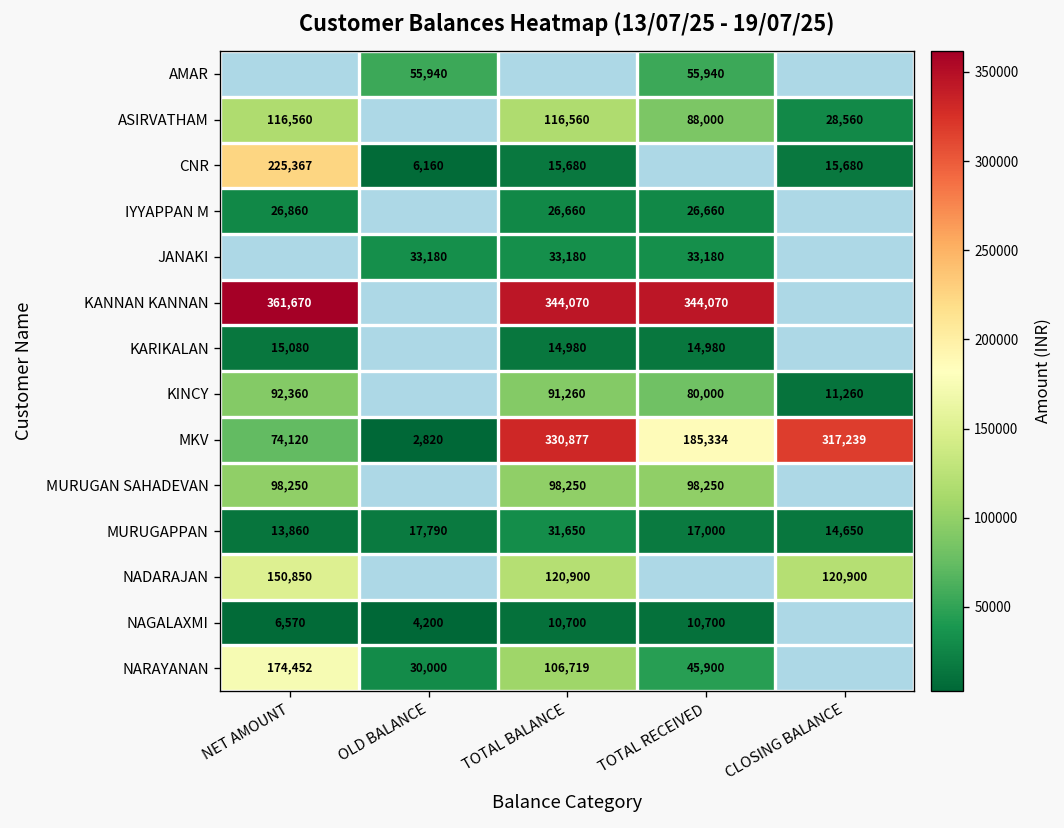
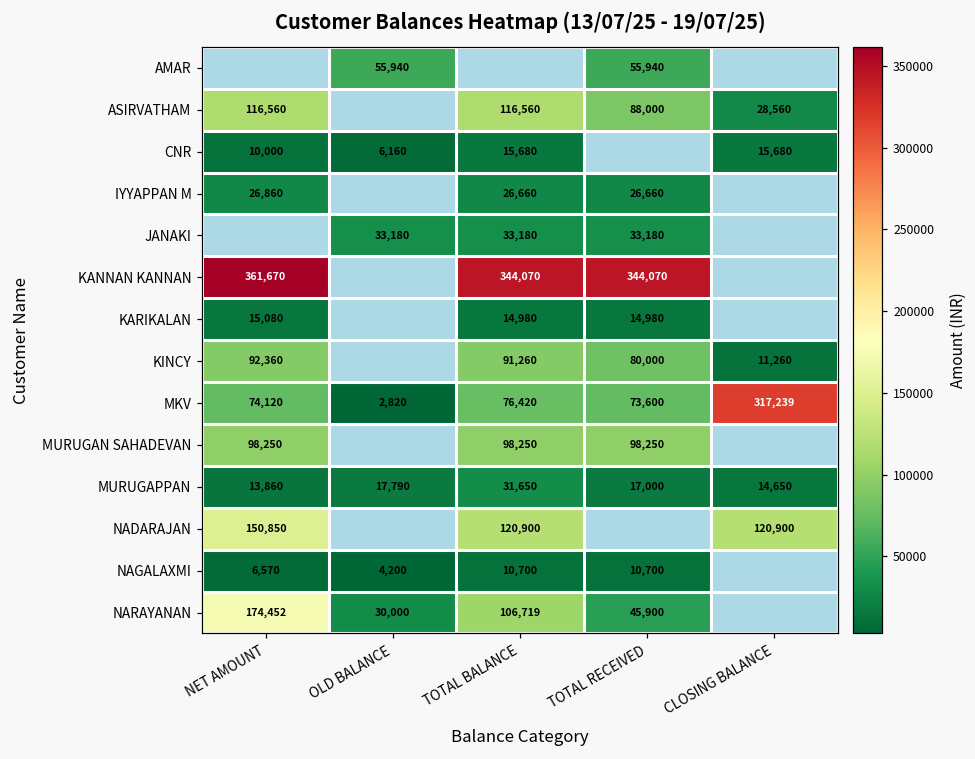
CNR, NET AMOUNT: 225,367 -> 10,000
MKV, TOTAL BALANCE: 330,877 -> 76,420
MKV, TOTAL RECEIVED: 185,334 -> 73,600
